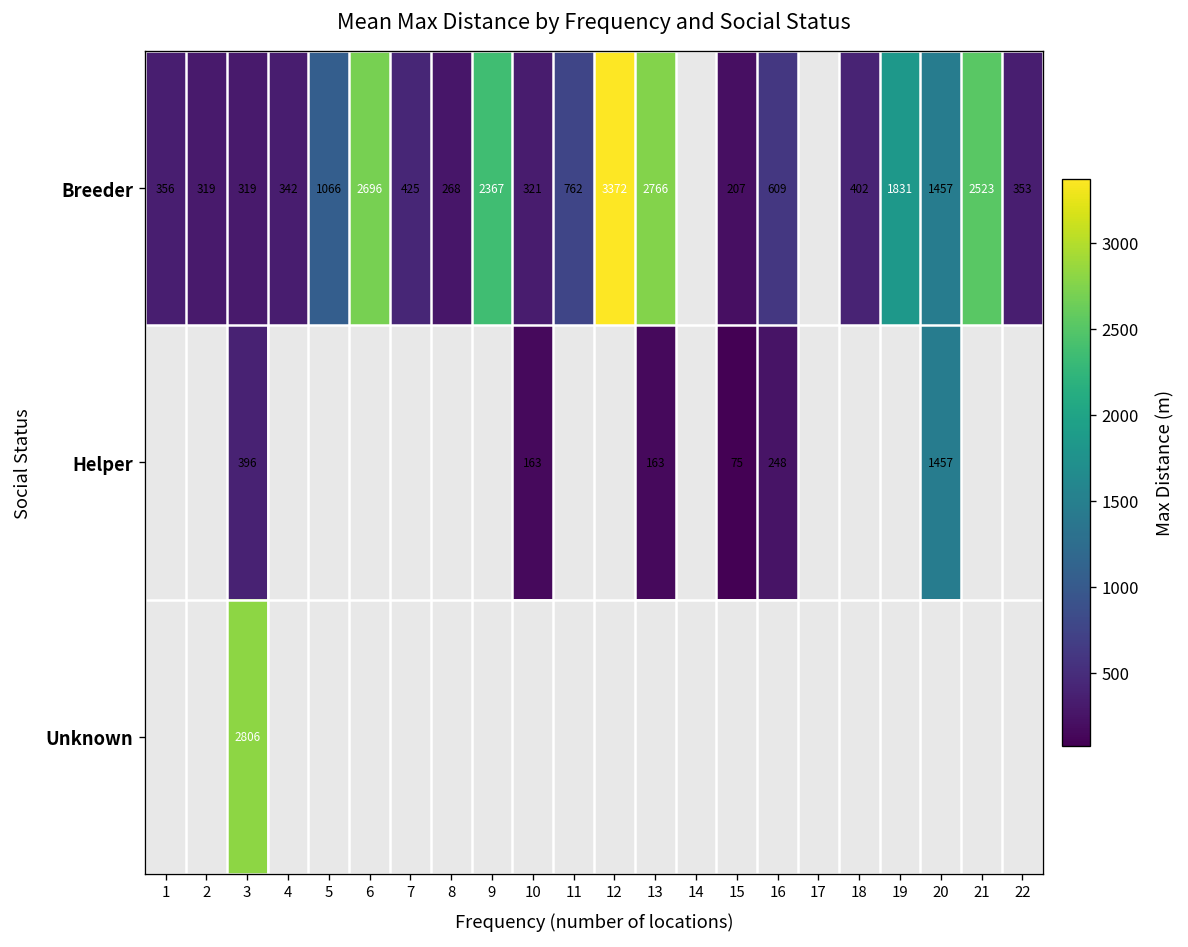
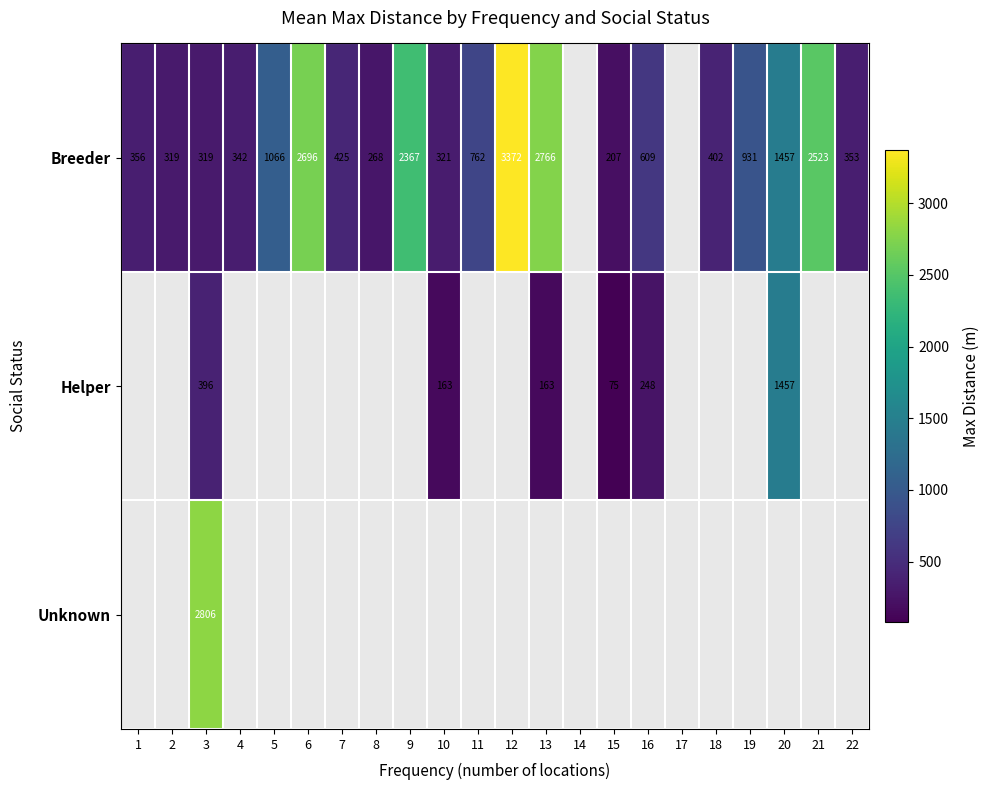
Breeder, 19: 1831 -> 931
